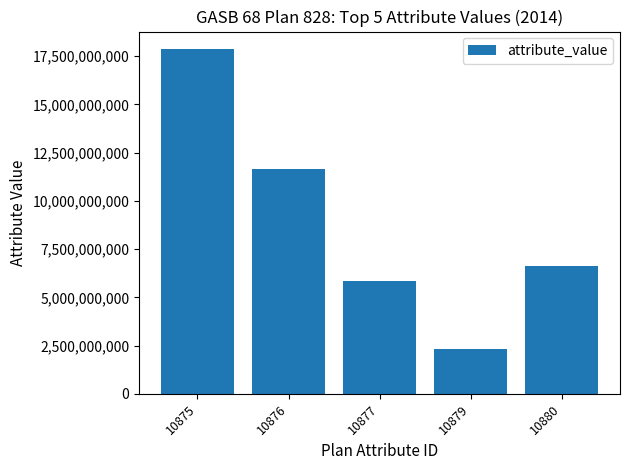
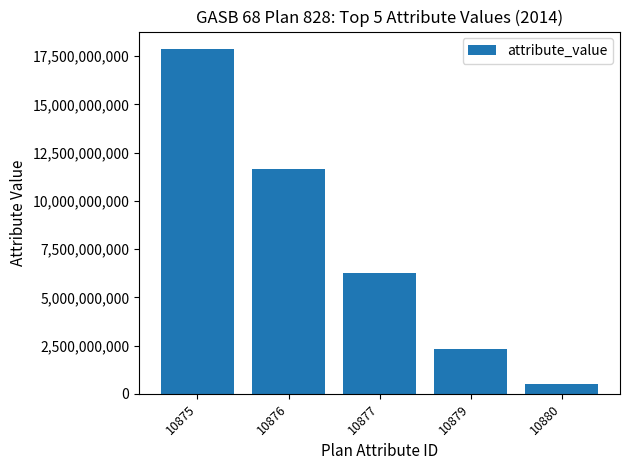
10877: 5,800,000,000 -> 6,300,000,000
10880: 6,600,000,000 -> 500,000,000
